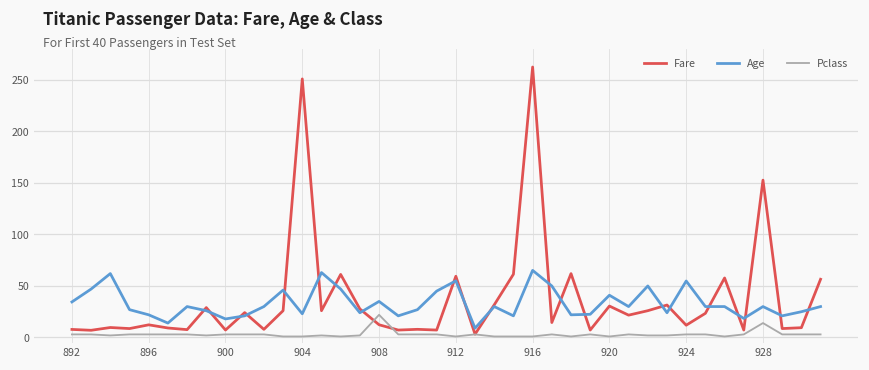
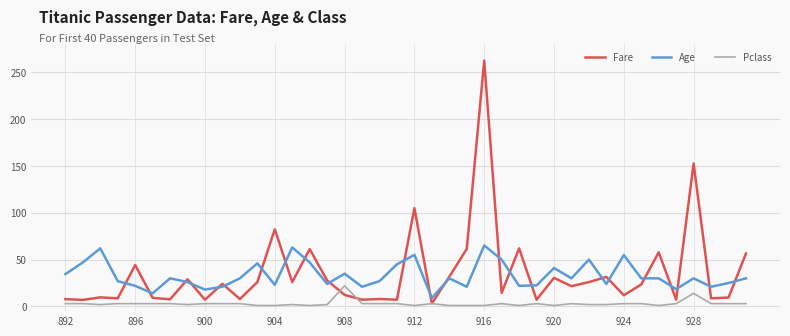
Fare, 896: 10 -> 40
Fare, 904: 250 -> 80
Fare, 912: 60 -> 100
